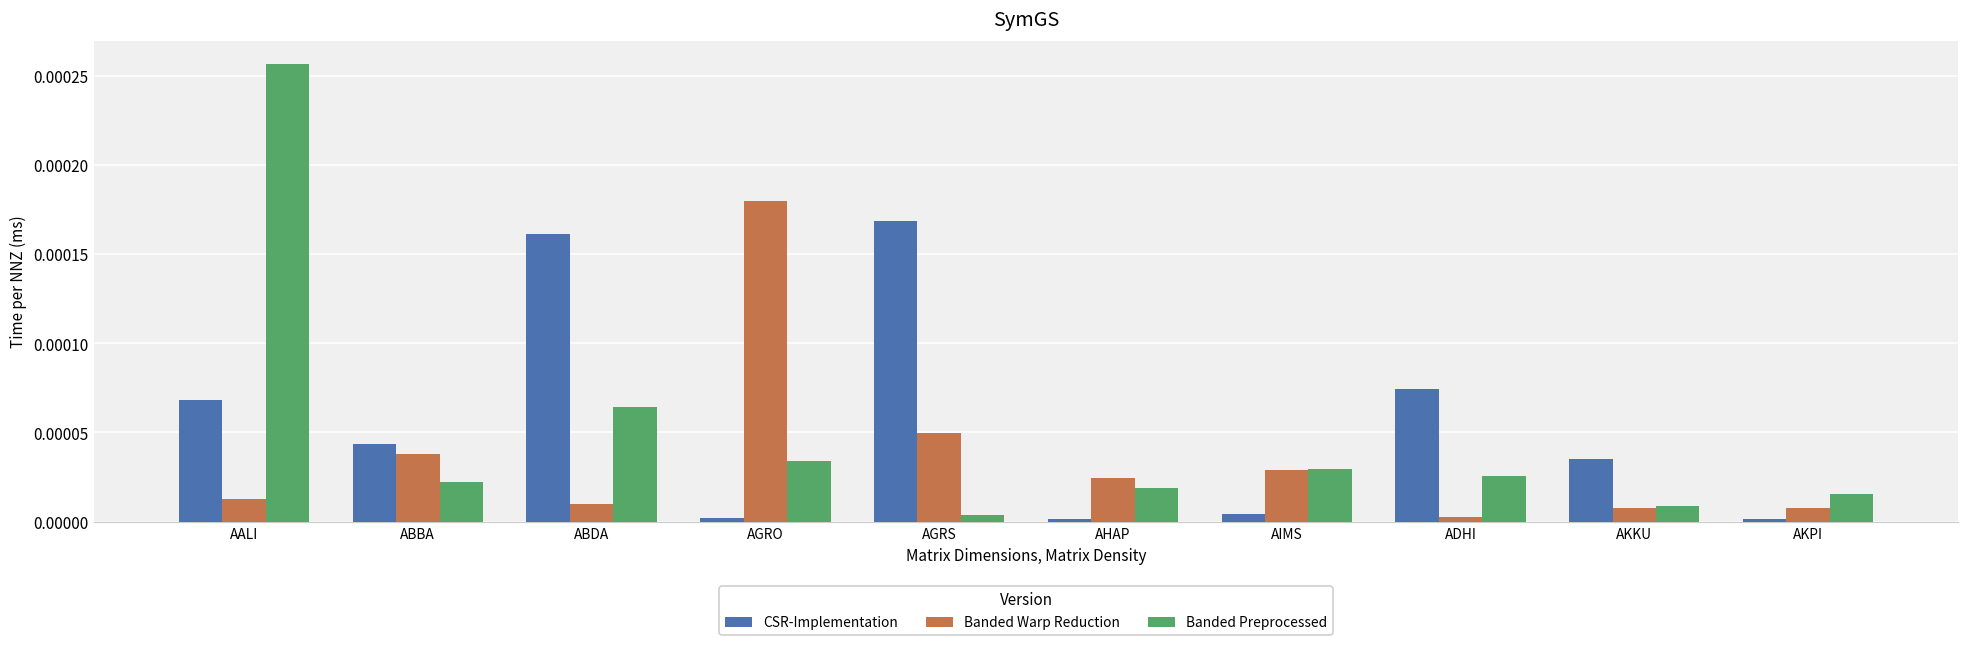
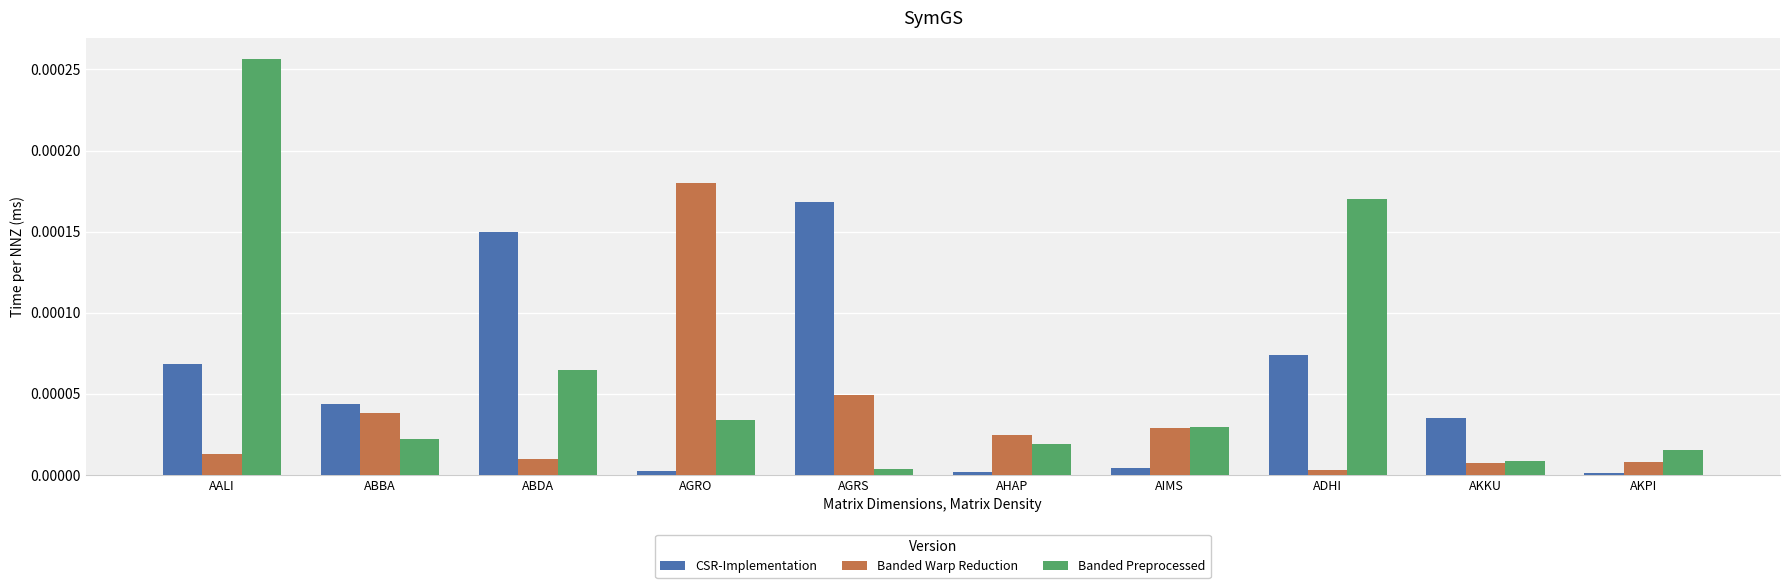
CSR-Implementation, ABDA: 0.000161 -> 0.000150
Banded Preprocessed, ADHI: 0.000026 -> 0.000170
